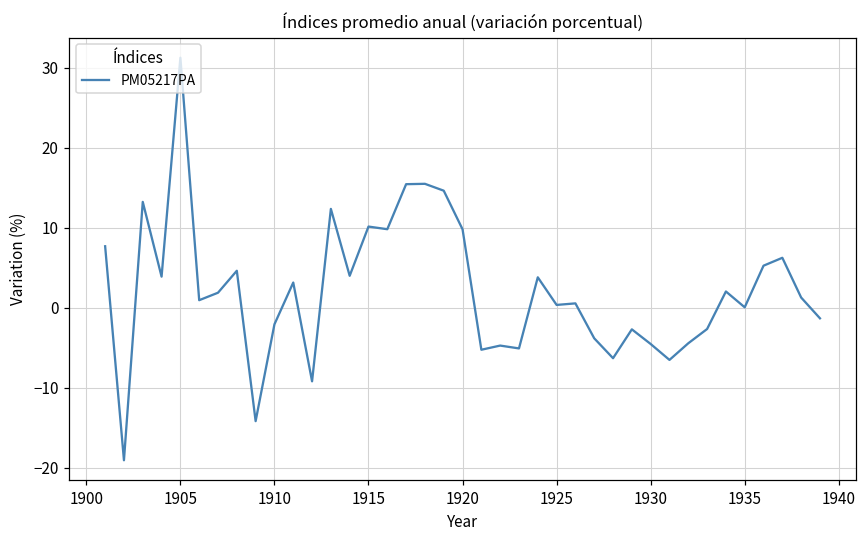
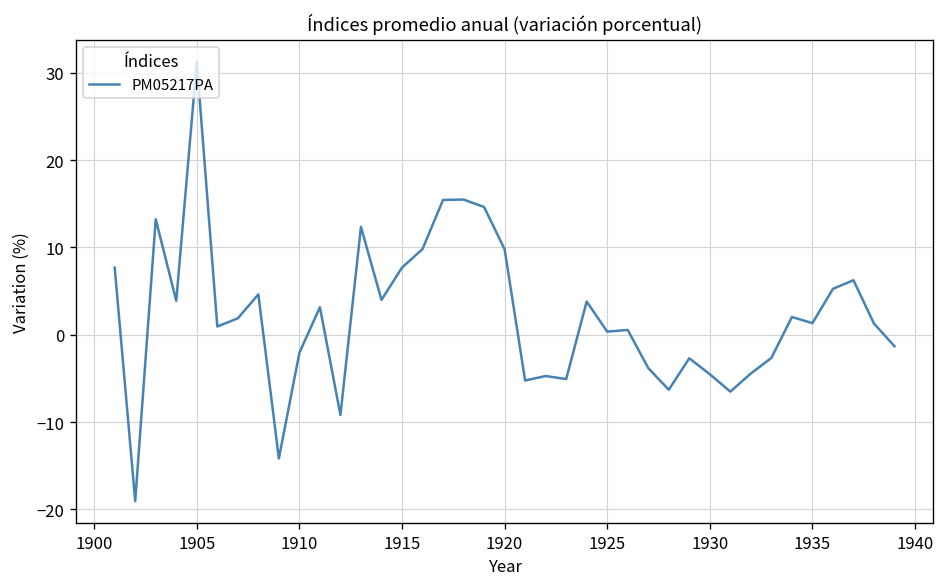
1915: 10 -> 8
1935: 0 -> 1
